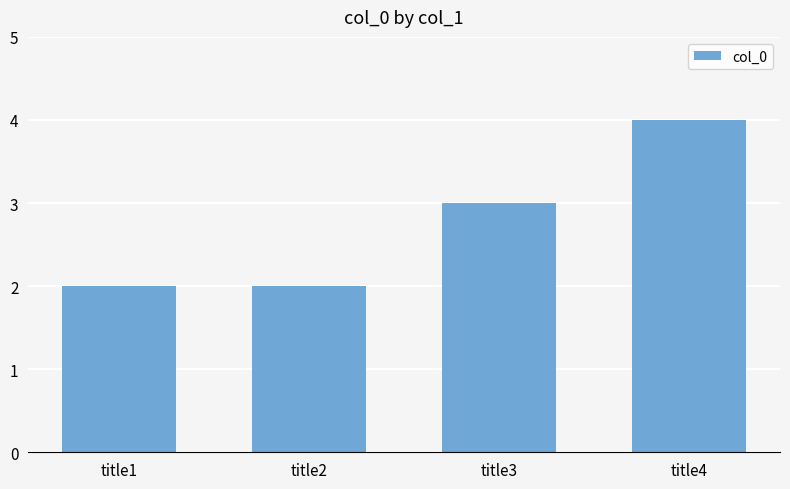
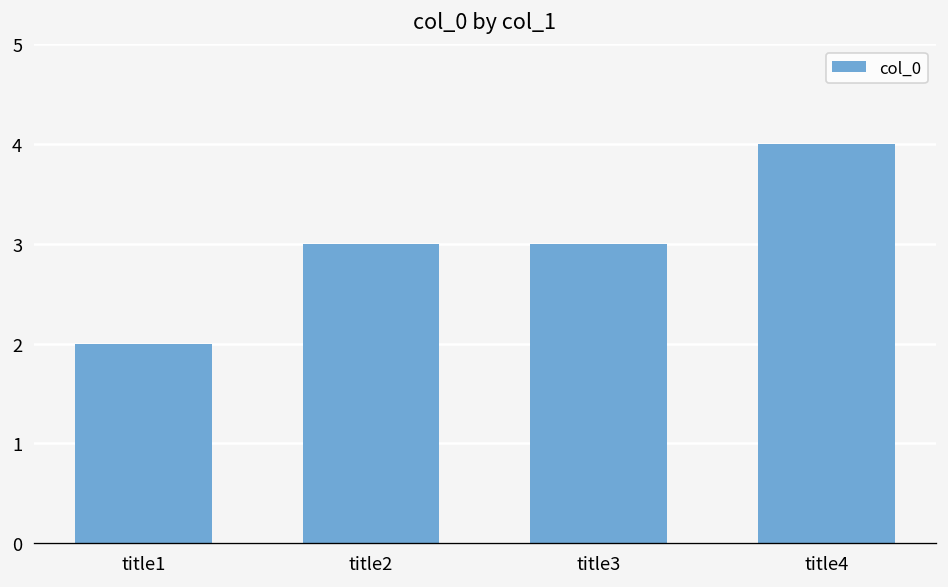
title2: 2 -> 3
